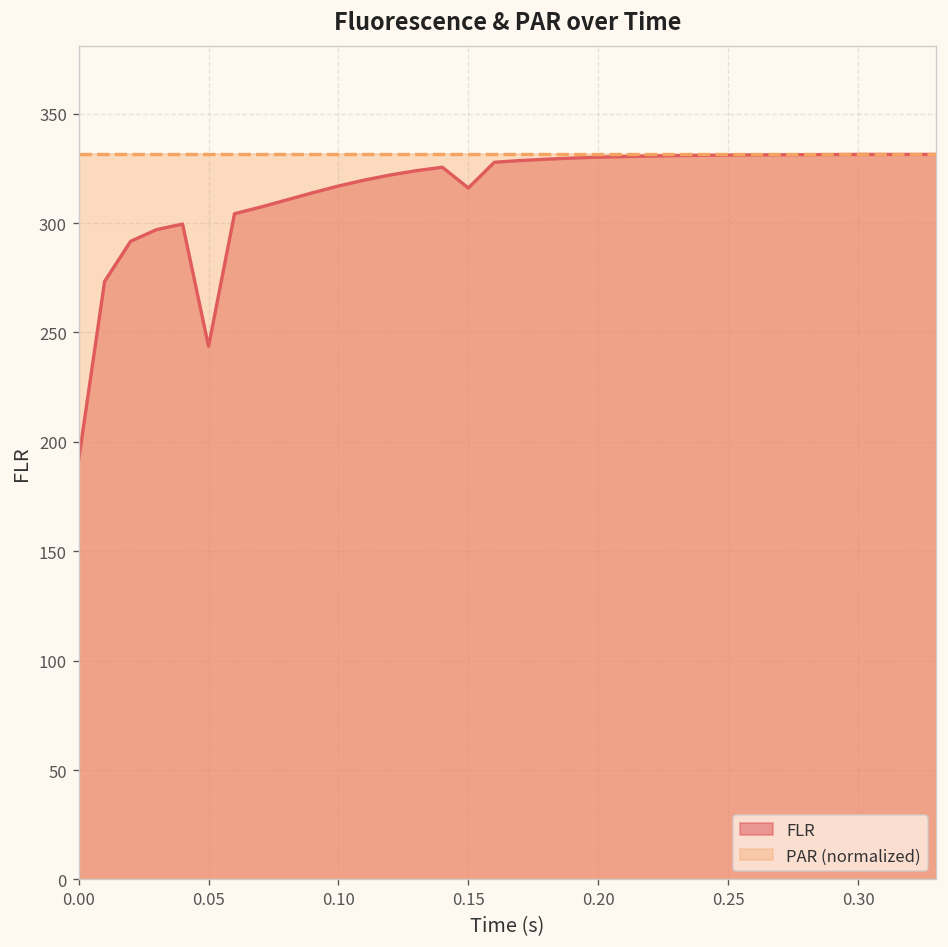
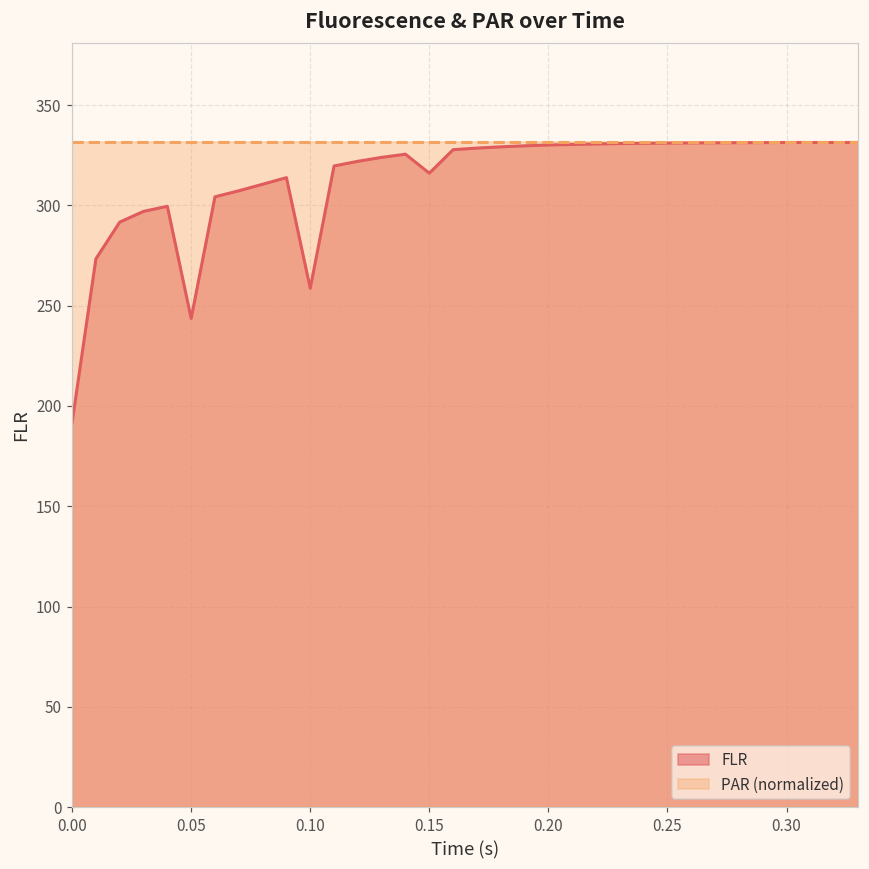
FLR, 0.10: 317 -> 259
